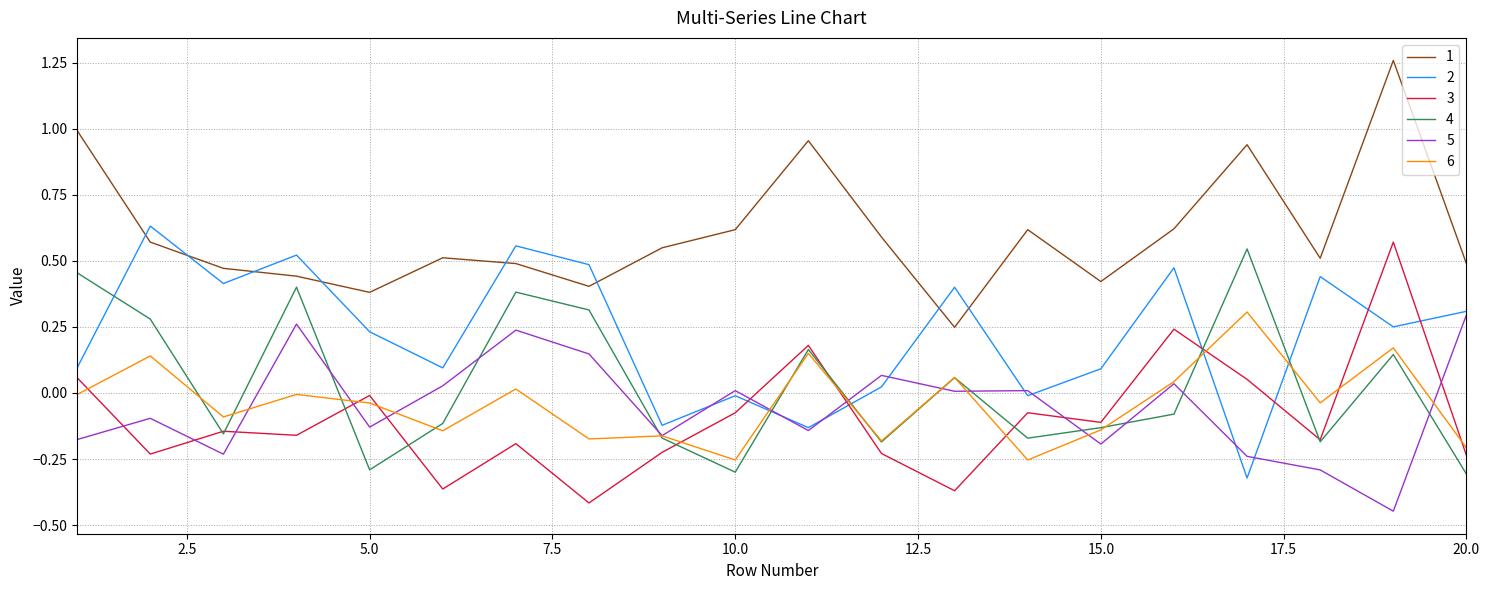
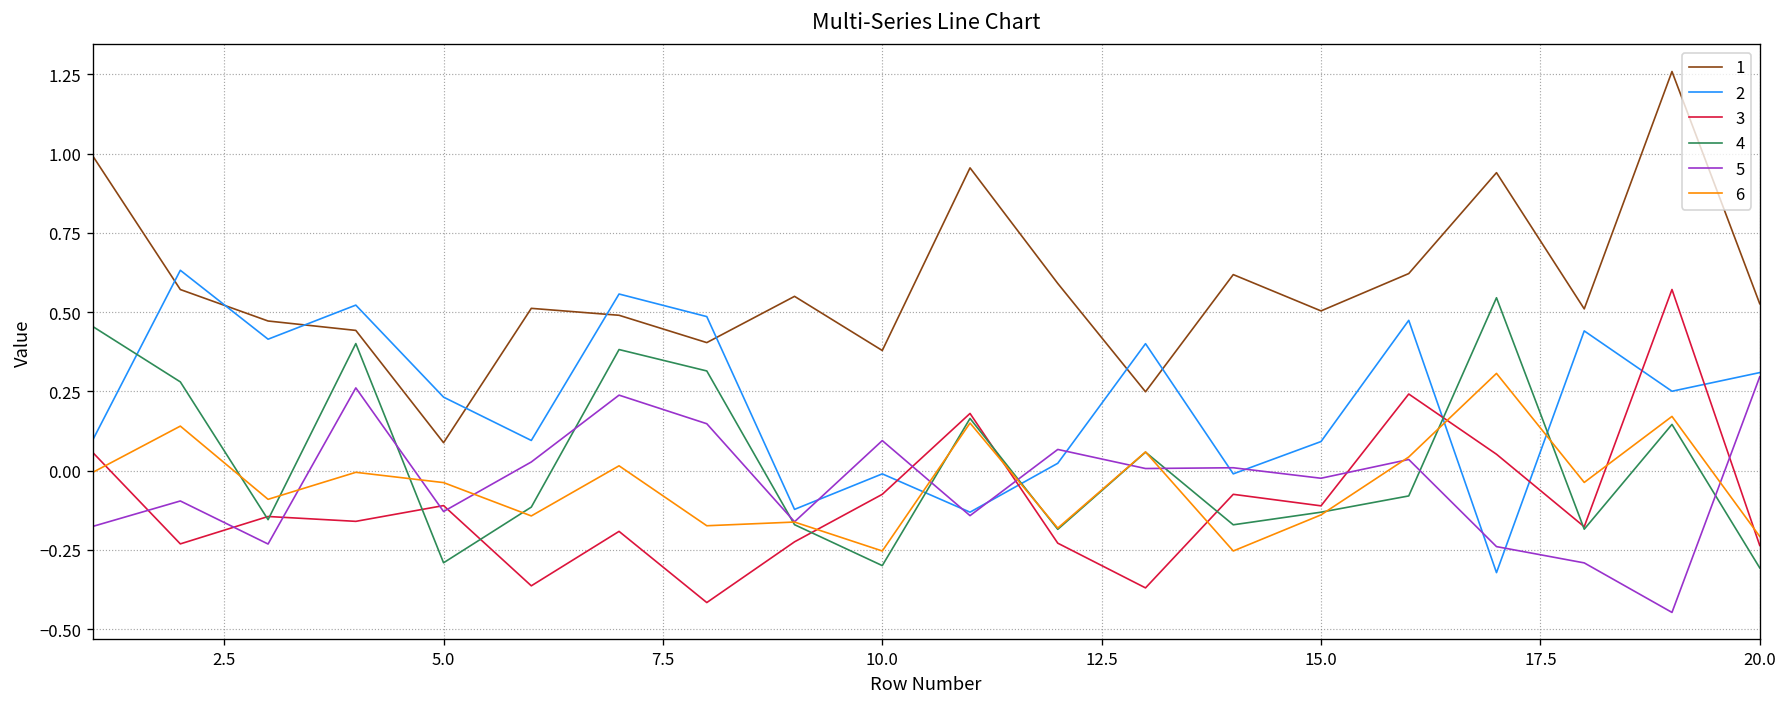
1, 5.0: 0.38 -> 0.09
3, 5.0: -0.01 -> -0.11
1, 10.0: 0.62 -> 0.38
5, 10.0: 0.01 -> 0.09
1, 15.0: 0.42 -> 0.50
5, 15.0: -0.19 -> -0.02
1, 20.0: 0.49 -> 0.53
